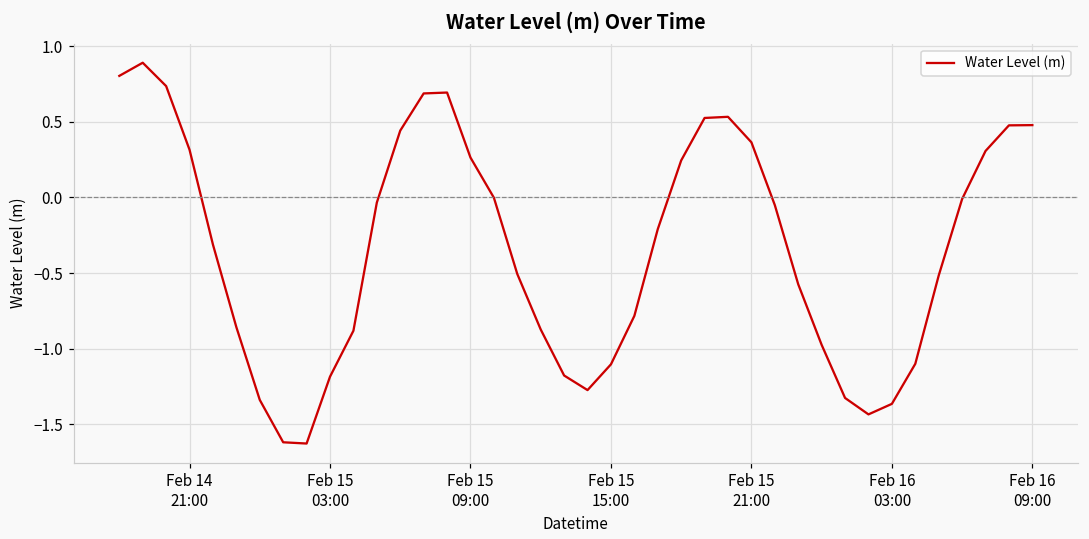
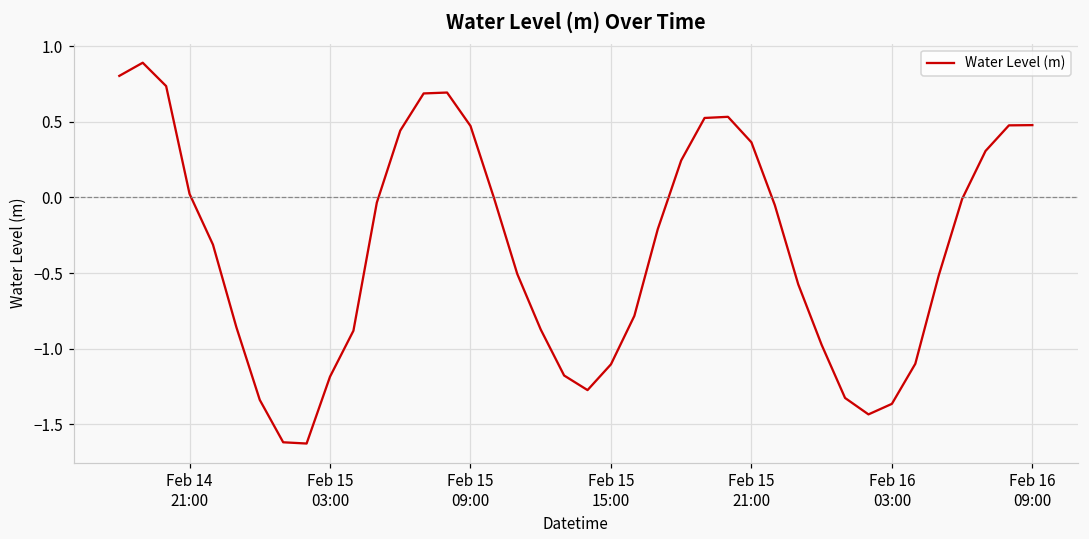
Feb 14 21:00: 0.31 -> 0.02
Feb 15 09:00: 0.26 -> 0.47
